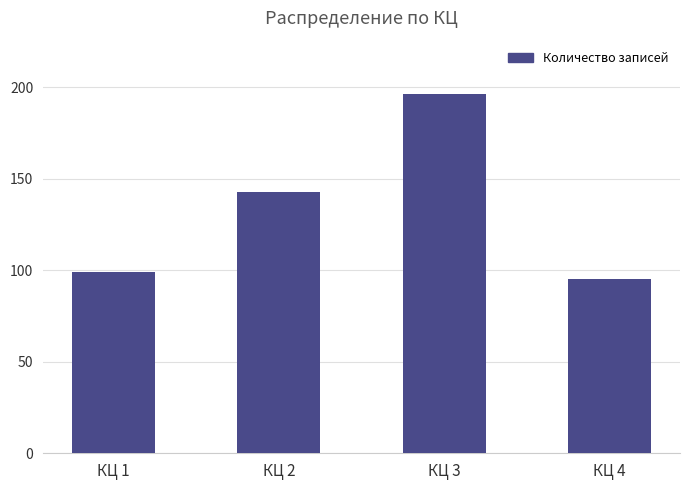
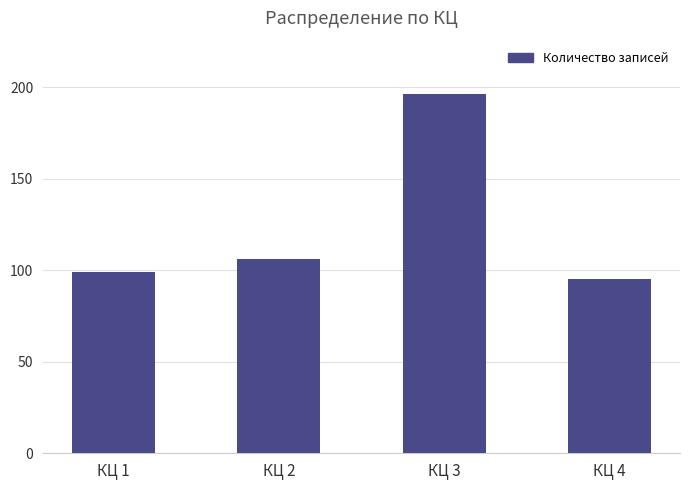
КЦ 2: 143 -> 106
